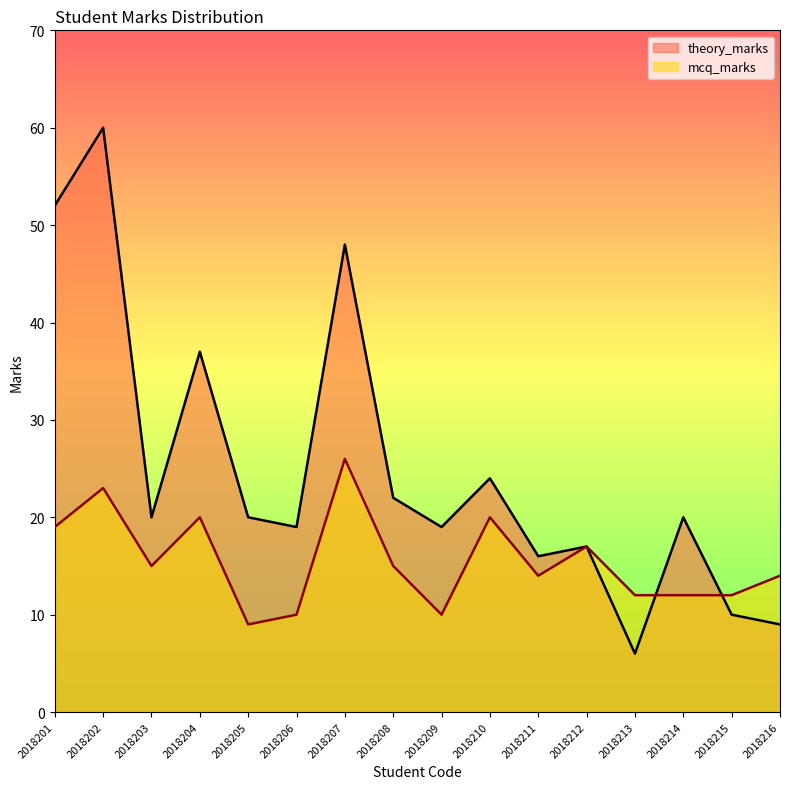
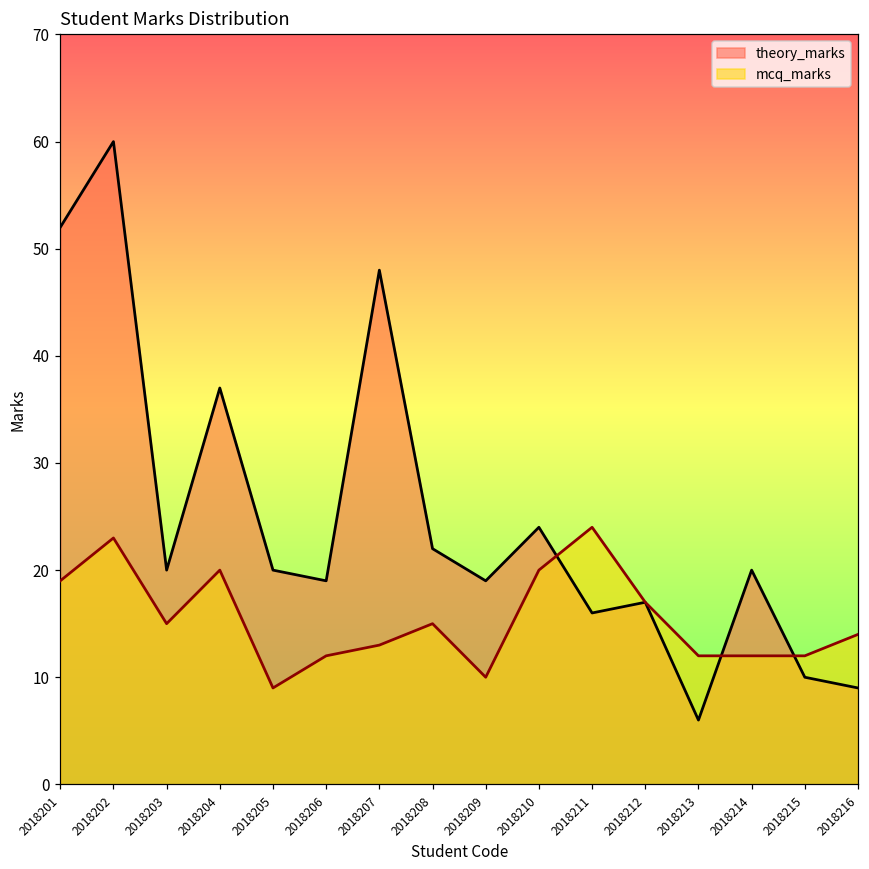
mcq_marks, 2018206: 10 -> 12
mcq_marks, 2018207: 26 -> 13
mcq_marks, 2018211: 14 -> 24
